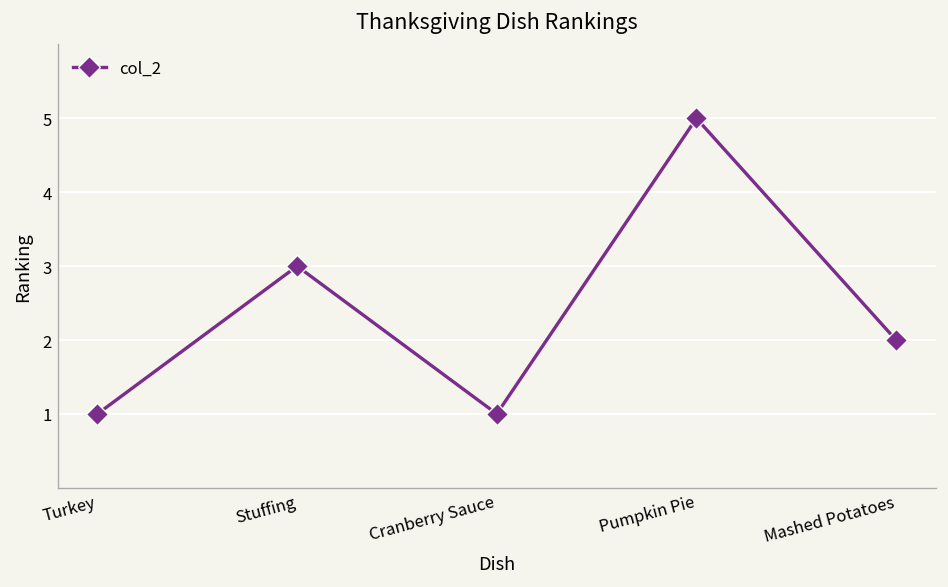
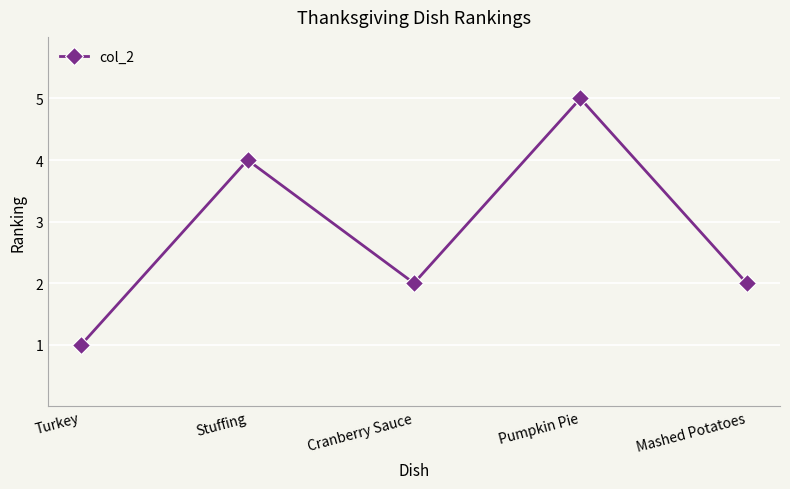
Stuffing: 3 -> 4
Cranberry Sauce: 1 -> 2
